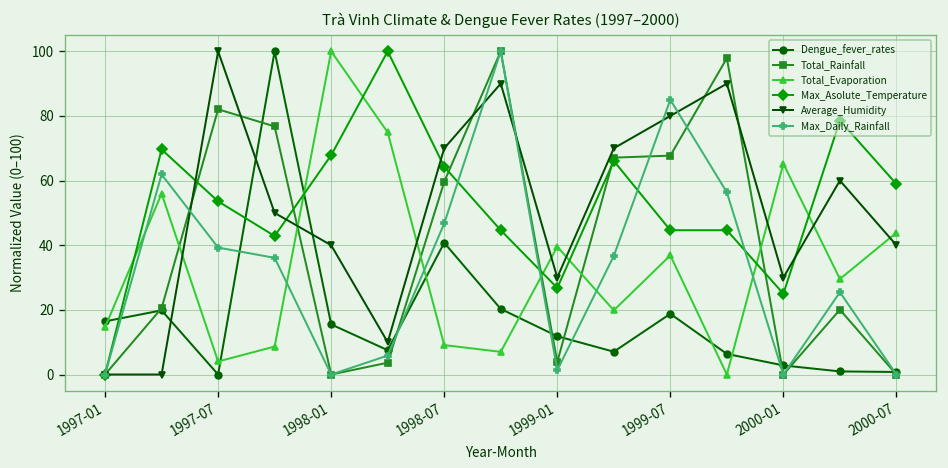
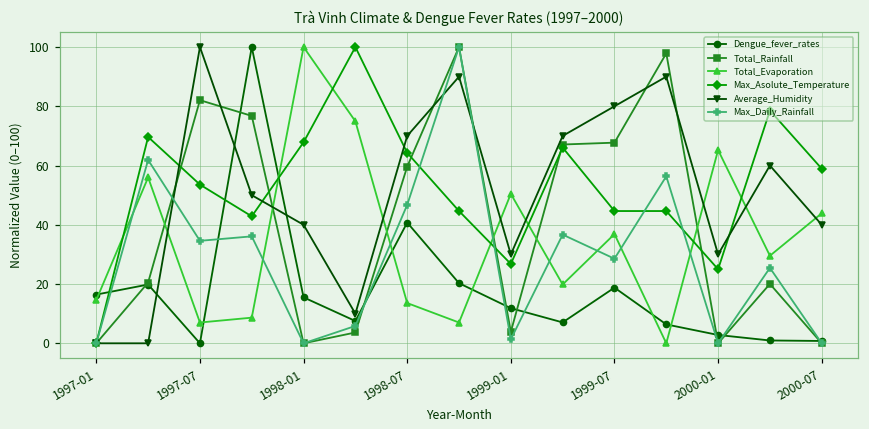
Total_Evaporation, 1997-07: 4 -> 7
Max_Daily_Rainfall, 1997-07: 39 -> 35
Total_Evaporation, 1998-07: 9 -> 14
Total_Evaporation, 1999-01: 40 -> 50
Max_Daily_Rainfall, 1999-07: 85 -> 29
